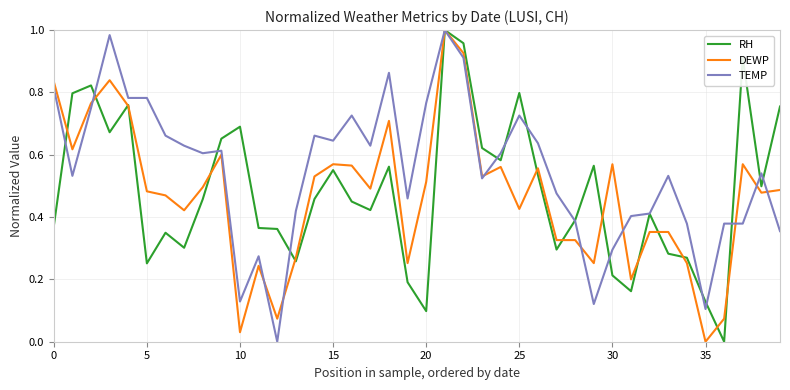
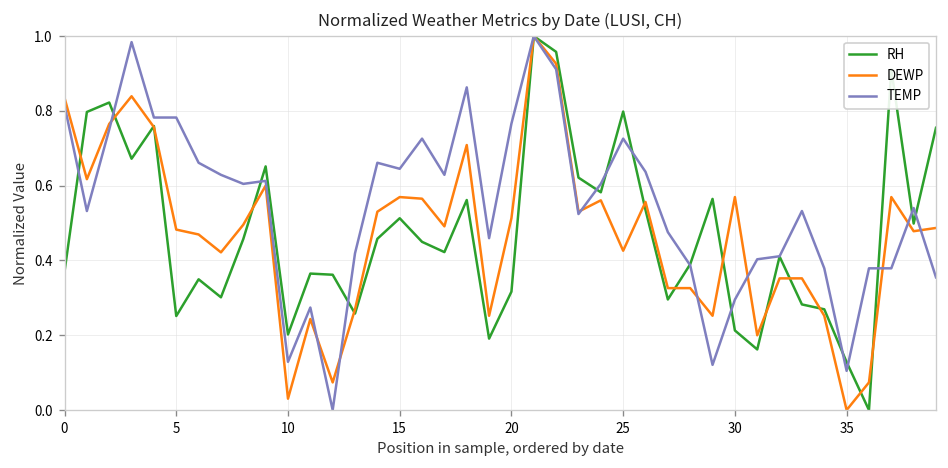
RH, 10: 0.69 -> 0.20
RH, 15: 0.55 -> 0.51
RH, 20: 0.10 -> 0.32
